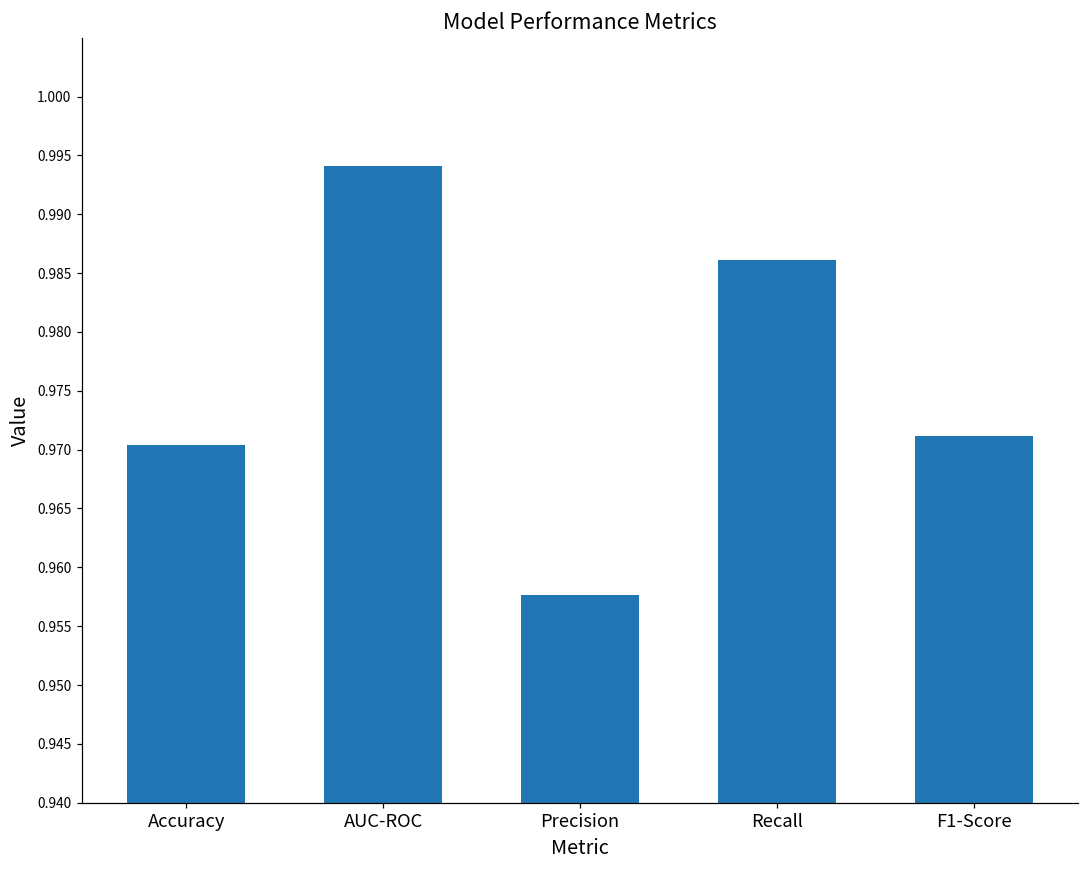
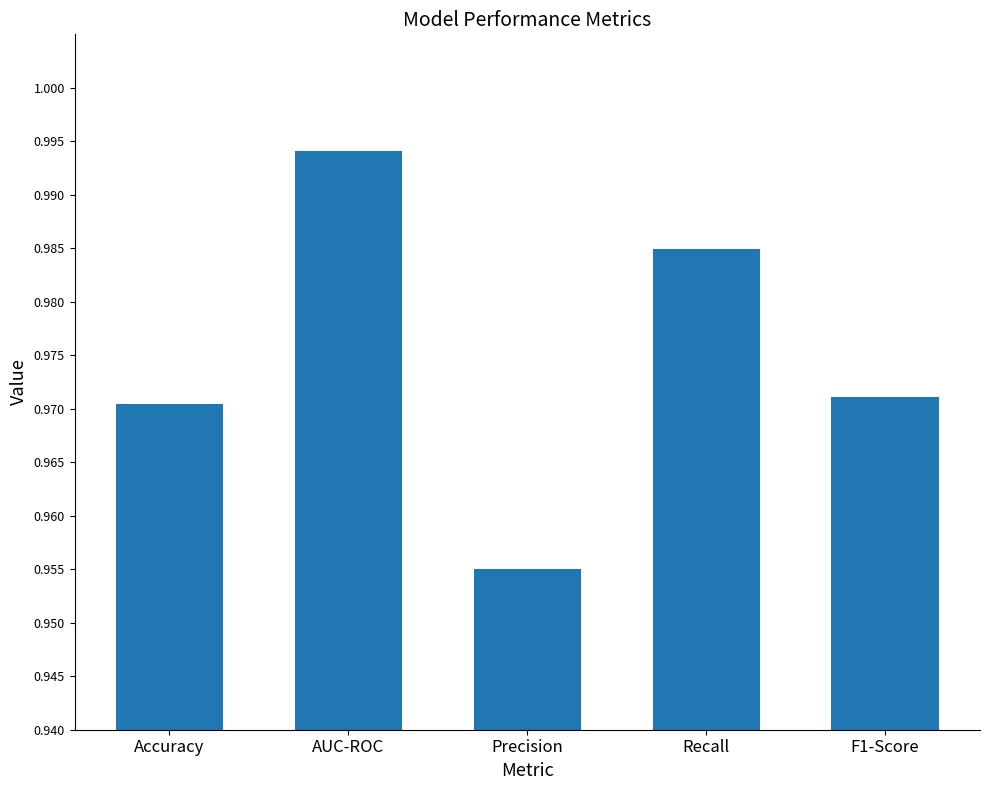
Precision: 0.9577 -> 0.9551
Recall: 0.9861 -> 0.9850
